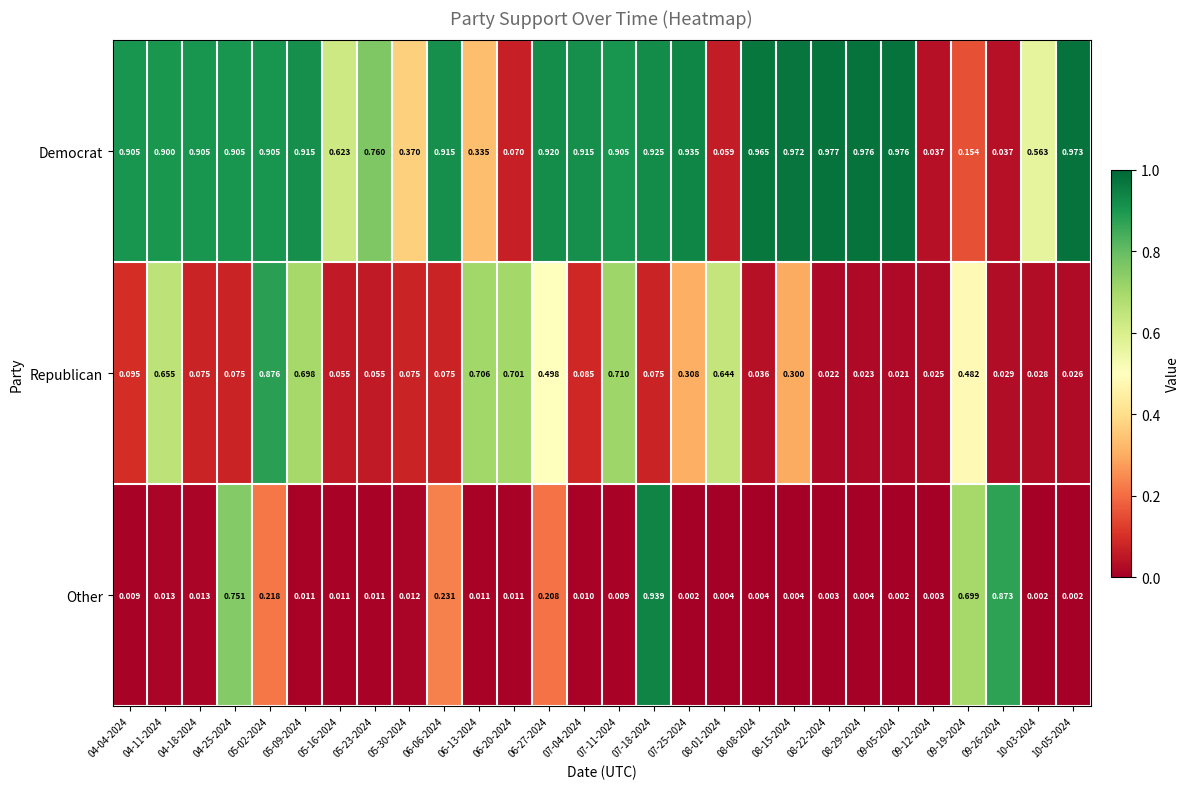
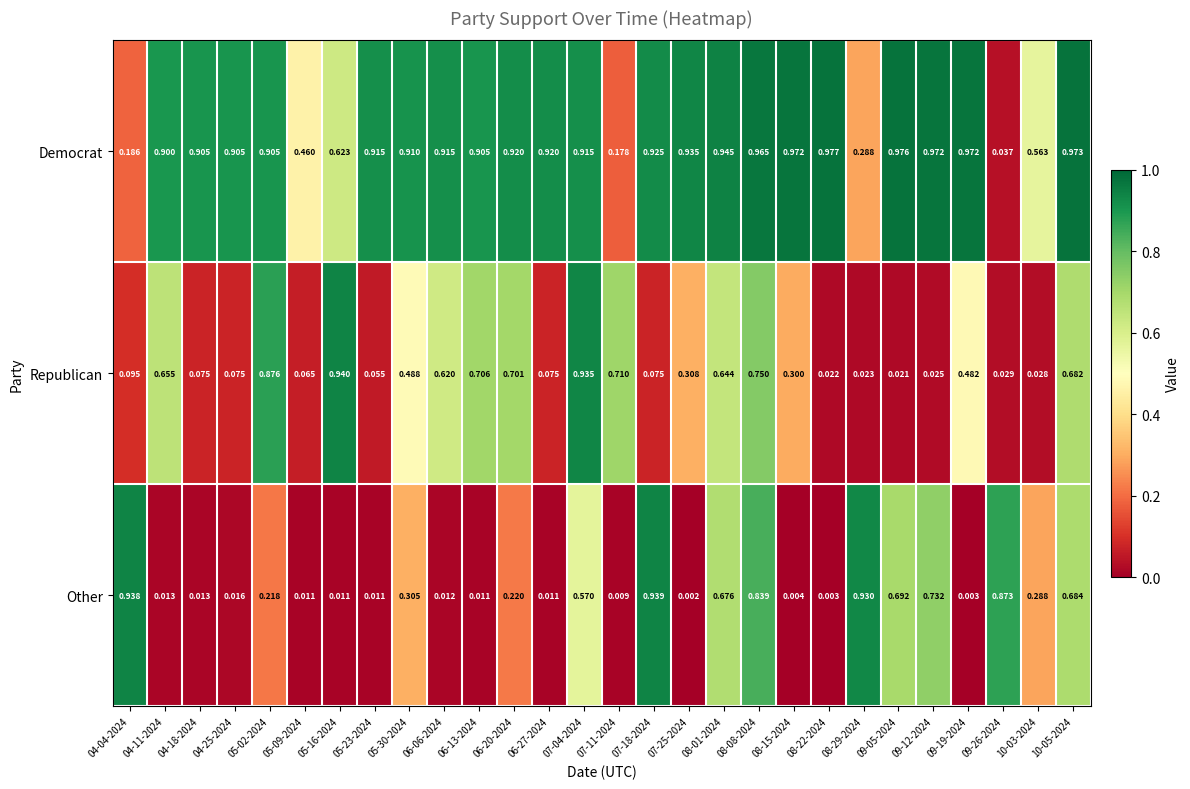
Democrat, 04-04-2024: 0.905 -> 0.186
Democrat, 05-09-2024: 0.915 -> 0.460
Democrat, 05-23-2024: 0.760 -> 0.915
Democrat, 05-30-2024: 0.370 -> 0.910
Democrat, 06-13-2024: 0.335 -> 0.905
Democrat, 06-20-2024: 0.070 -> 0.920
Democrat, 07-11-2024: 0.905 -> 0.178
Democrat, 08-01-2024: 0.059 -> 0.945
Democrat, 08-29-2024: 0.976 -> 0.288
Democrat, 09-12-2024: 0.037 -> 0.972
Democrat, 09-19-2024: 0.154 -> 0.972
Republican, 05-09-2024: 0.698 -> 0.065
Republican, 05-16-2024: 0.055 -> 0.940
Republican, 05-30-2024: 0.075 -> 0.488
Republican, 06-06-2024: 0.075 -> 0.620
Republican, 06-27-2024: 0.498 -> 0.075
Republican, 07-04-2024: 0.085 -> 0.935
Republican, 08-08-2024: 0.036 -> 0.750
Republican, 10-05-2024: 0.026 -> 0.682
Other, 04-04-2024: 0.009 -> 0.938
Other, 04-25-2024: 0.751 -> 0.016
Other, 05-30-2024: 0.012 -> 0.305
Other, 06-06-2024: 0.231 -> 0.012
Other, 06-20-2024: 0.011 -> 0.220
Other, 06-27-2024: 0.208 -> 0.011
Other, 07-04-2024: 0.010 -> 0.570
Other, 08-01-2024: 0.004 -> 0.676
Other, 08-08-2024: 0.004 -> 0.839
Other, 08-29-2024: 0.004 -> 0.930
Other, 09-05-2024: 0.002 -> 0.692
Other, 09-12-2024: 0.003 -> 0.732
Other, 09-19-2024: 0.699 -> 0.003
Other, 10-03-2024: 0.002 -> 0.288
Other, 10-05-2024: 0.002 -> 0.684
